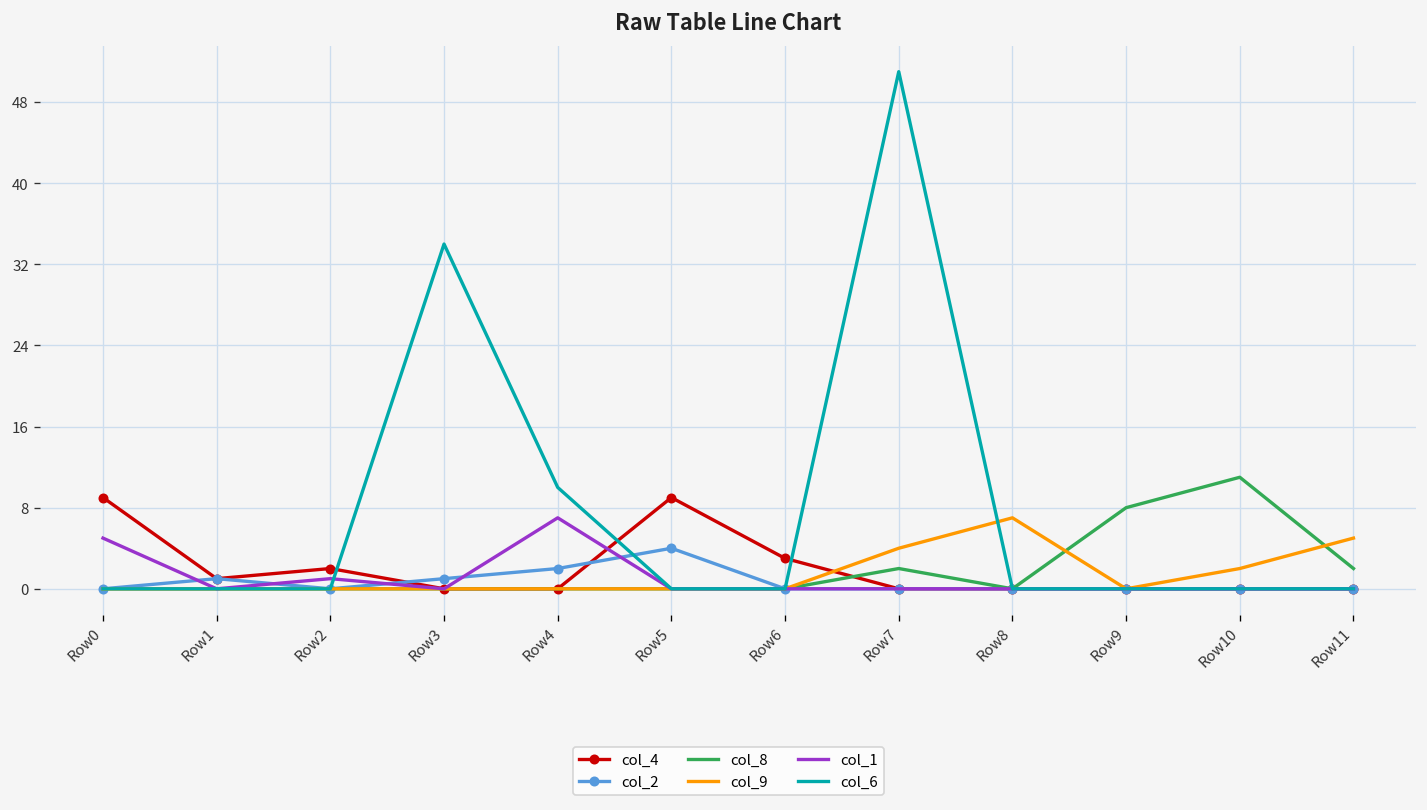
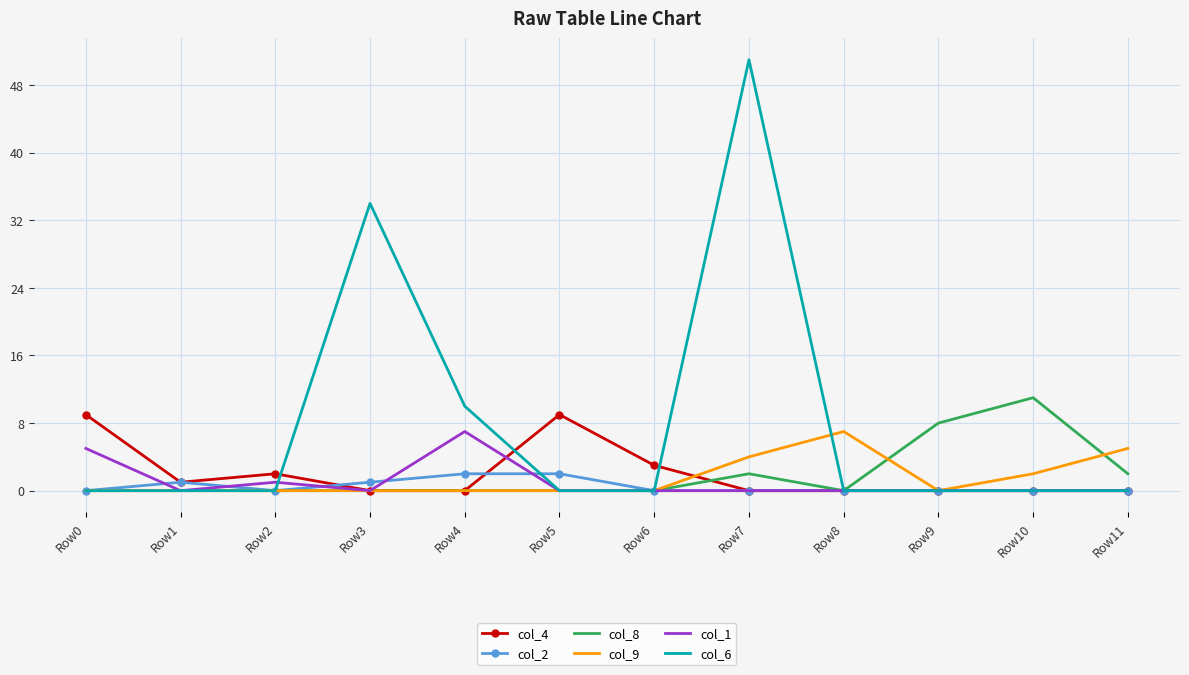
col_2, Row5: 4 -> 2
